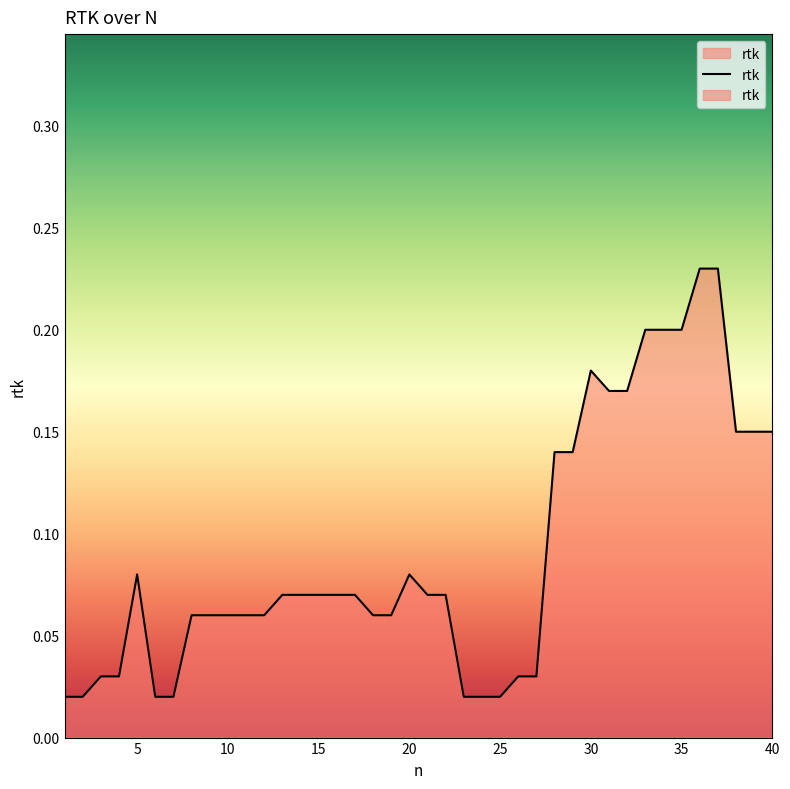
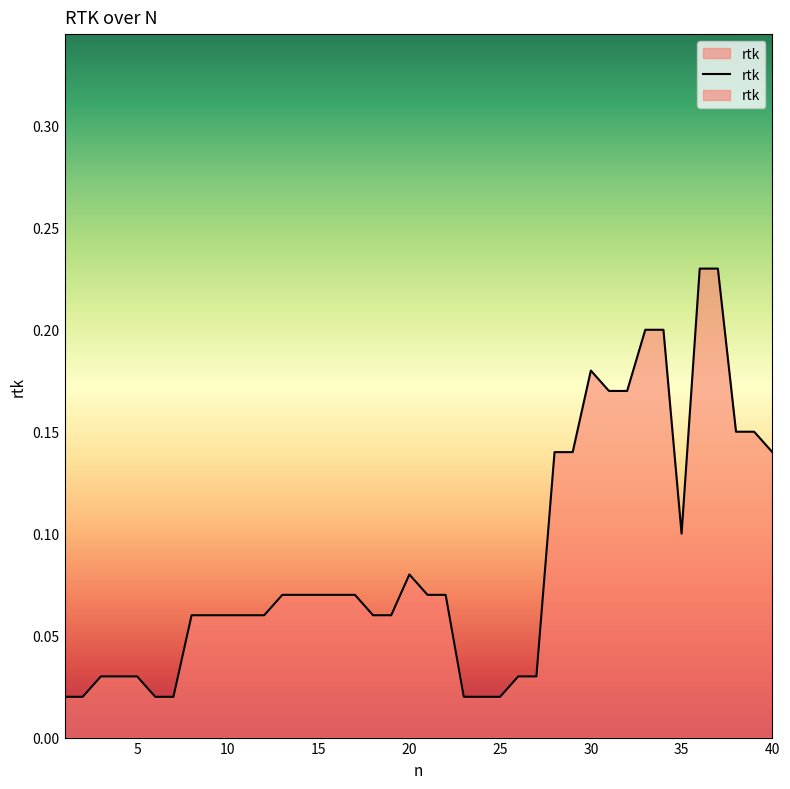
5: 0.08 -> 0.03
35: 0.2 -> 0.1
40: 0.15 -> 0.14
